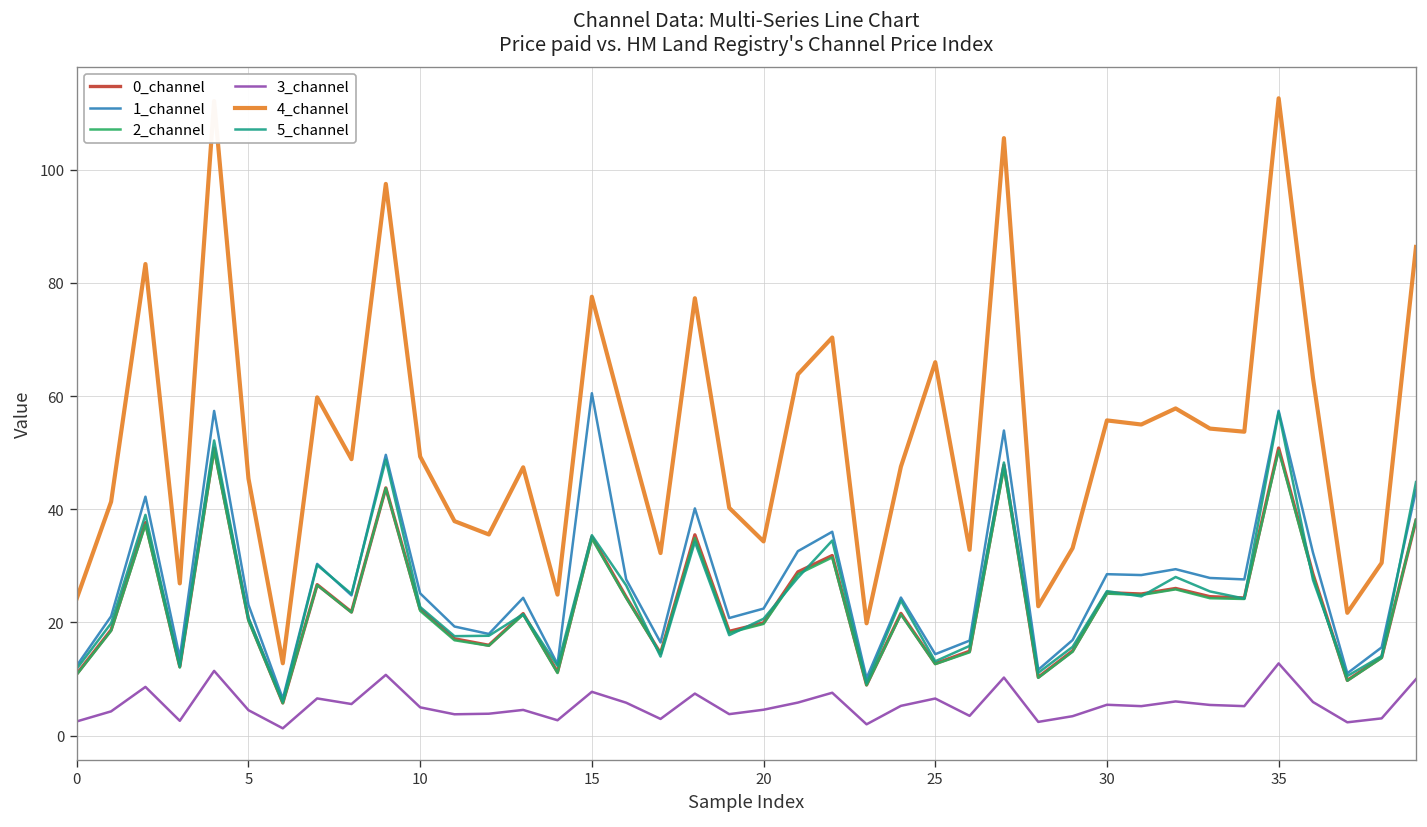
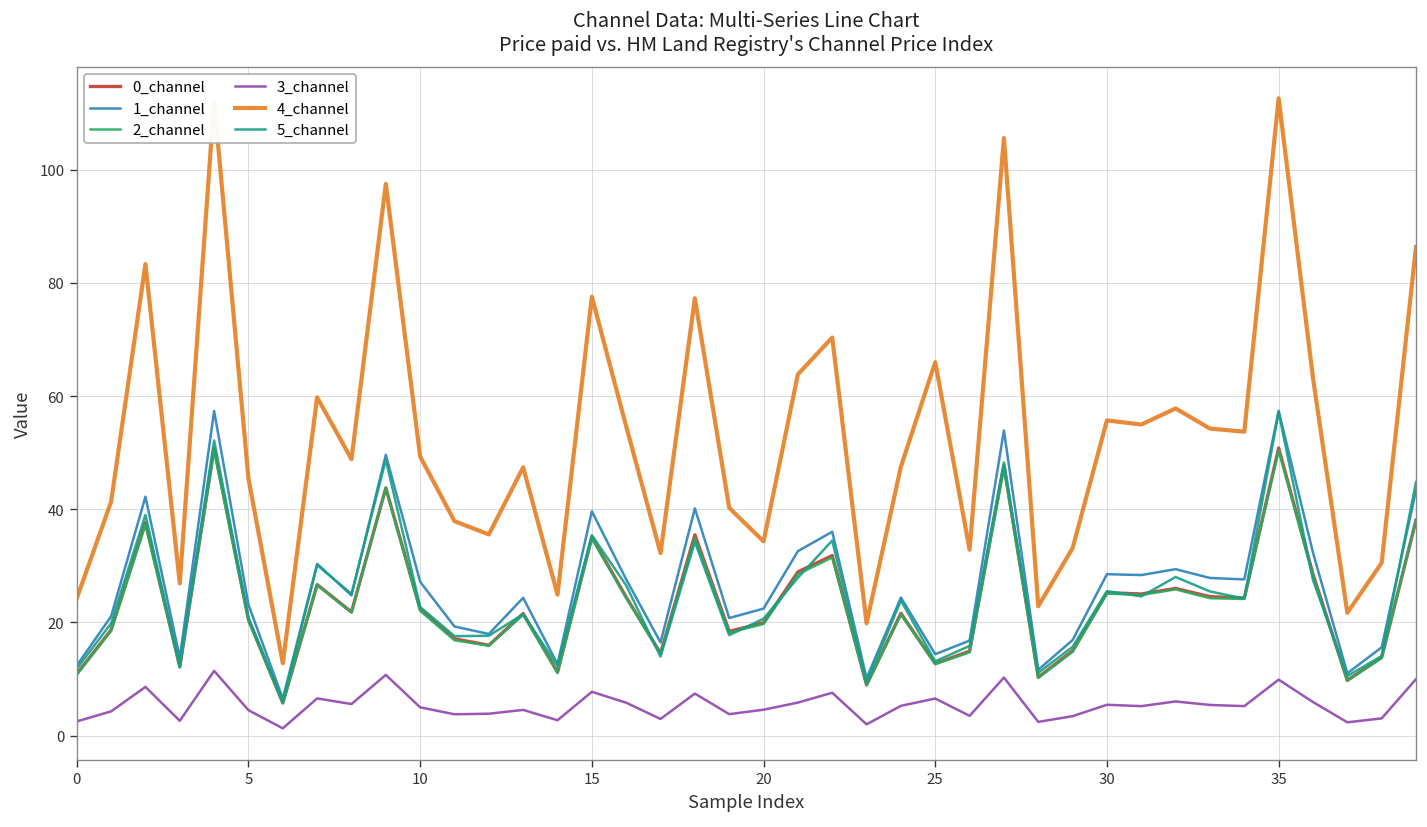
1_channel, 10: 25 -> 27
1_channel, 15: 61 -> 40
3_channel, 35: 13 -> 10
